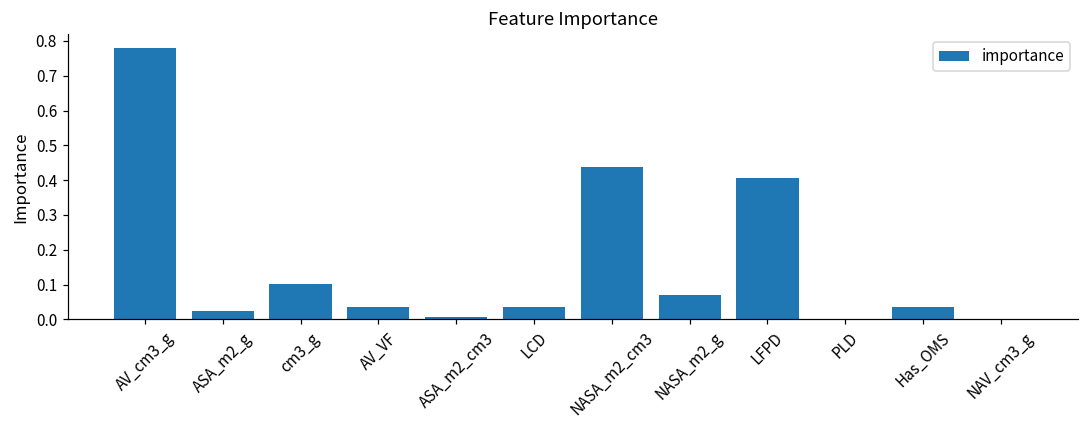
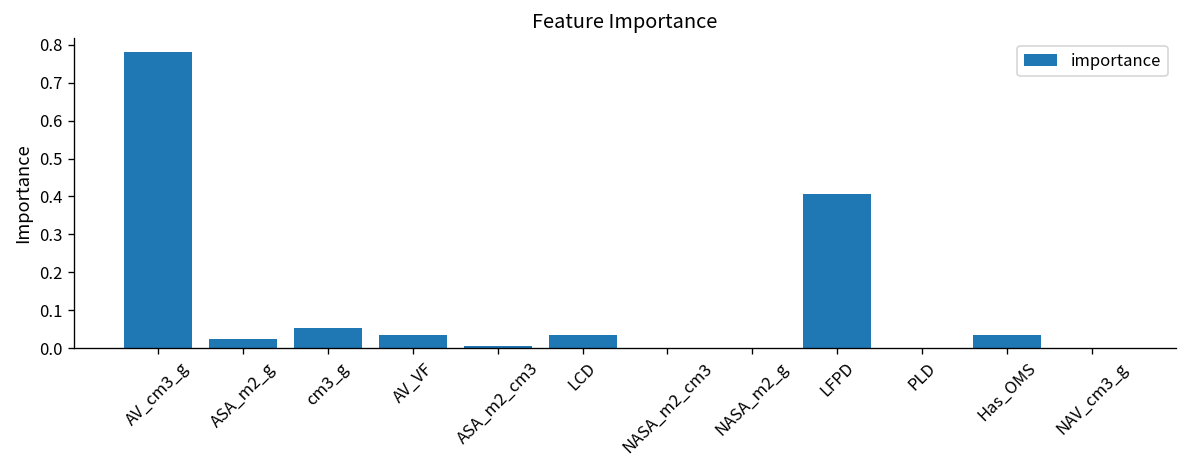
cm3_g: 0.10 -> 0.05
NASA_m2_cm3: 0.44 -> 0.00
NASA_m2_g: 0.07 -> 0.00
